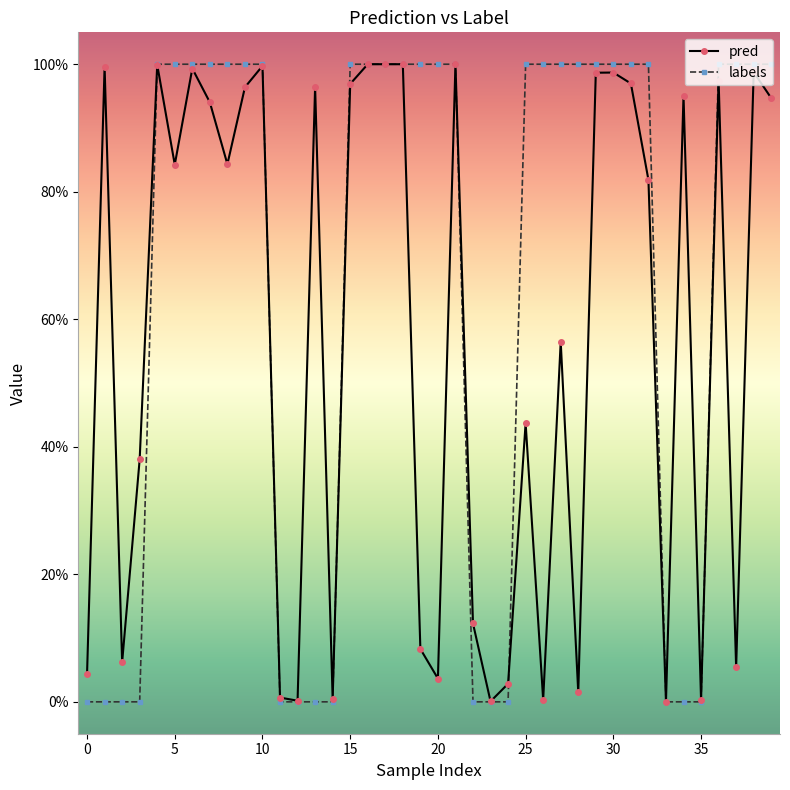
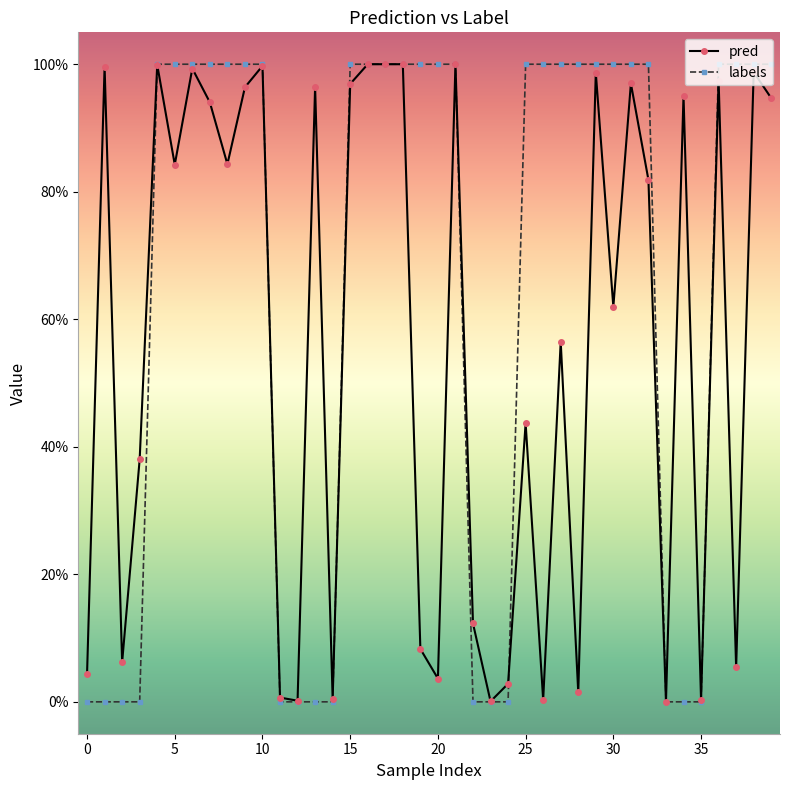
pred, 30: 99% -> 62%
